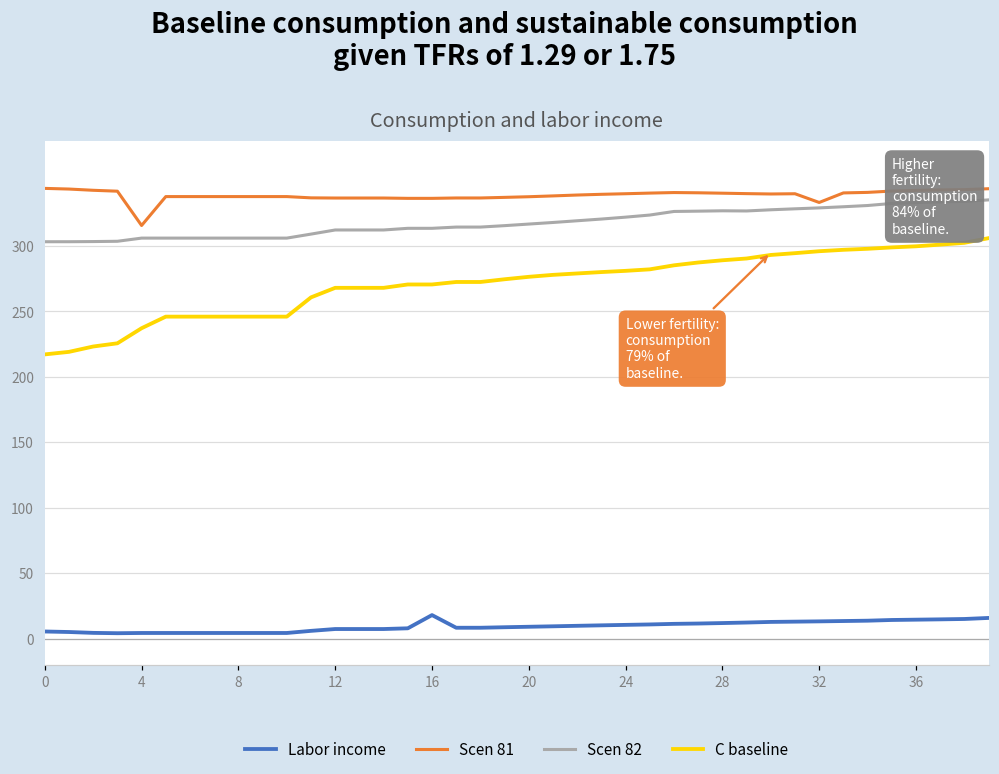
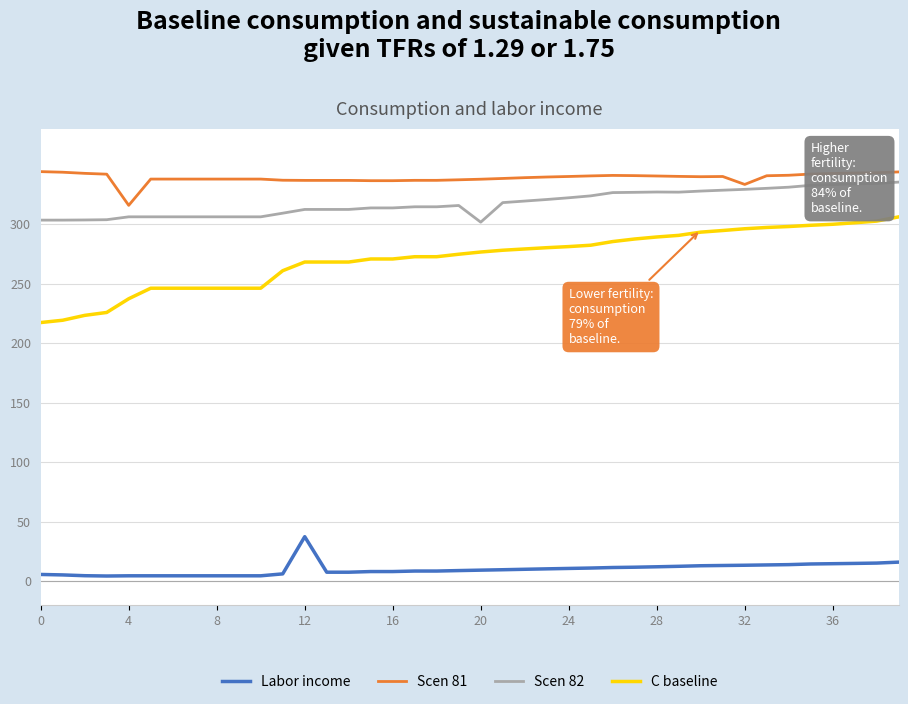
Labor income, 12: 7 -> 37
Labor income, 16: 18 -> 8
Scen 82, 20: 317 -> 302
